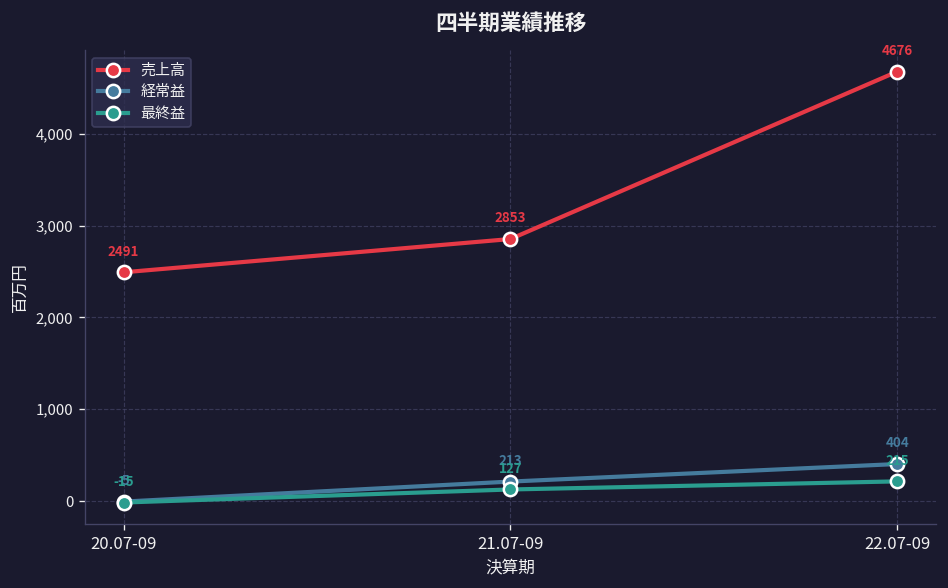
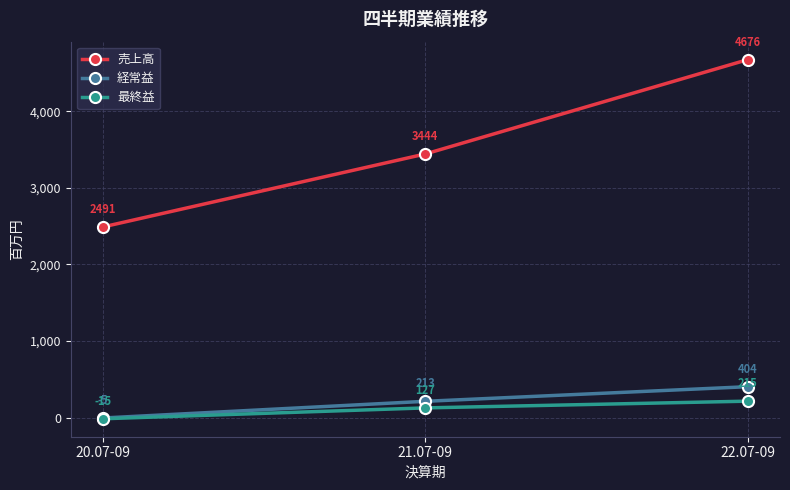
売上高, 21.07-09: 2853 -> 3444
